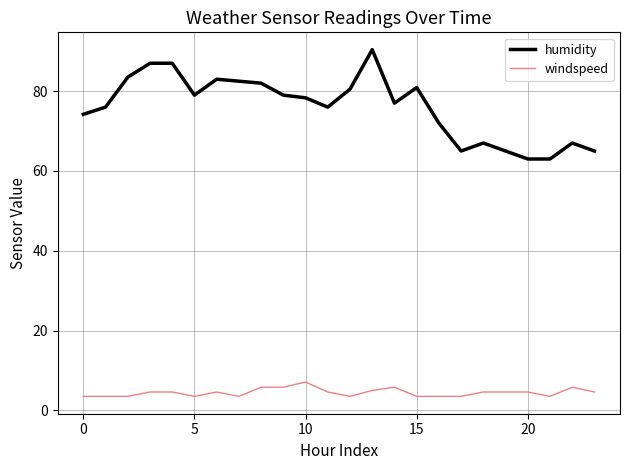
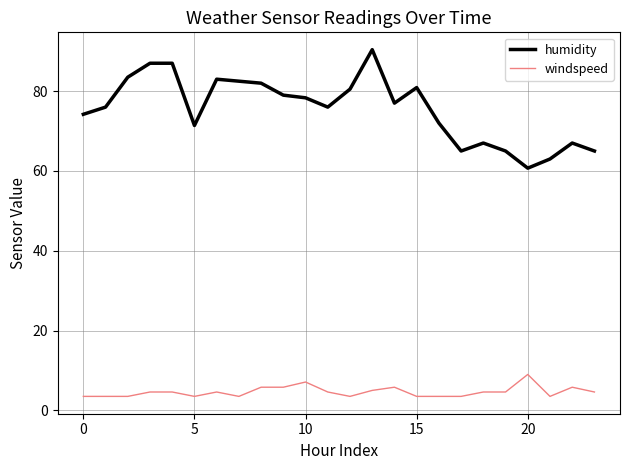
humidity, 5: 79 -> 71
humidity, 20: 63 -> 61
windspeed, 20: 5 -> 9
